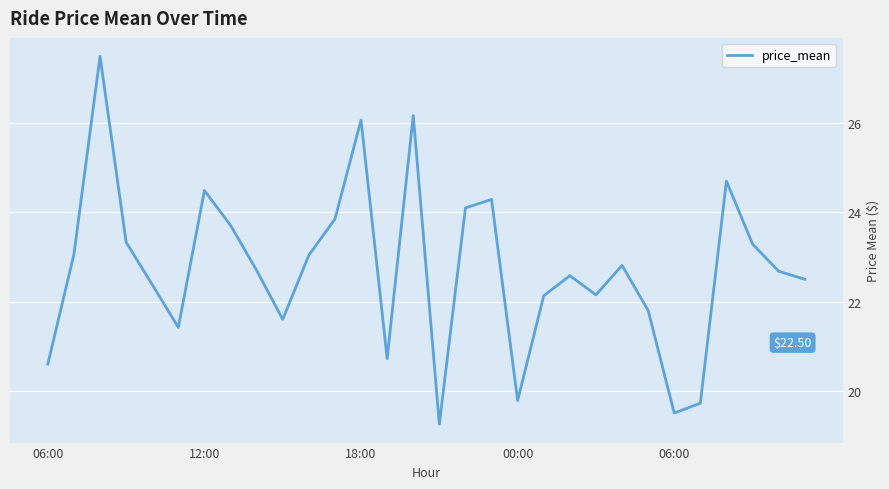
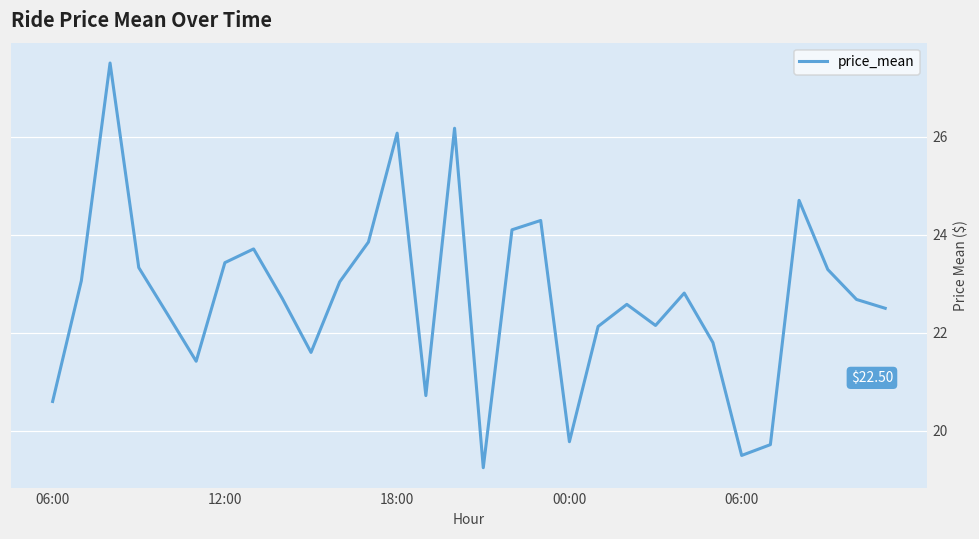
12:00: 24.5 -> 23.4
